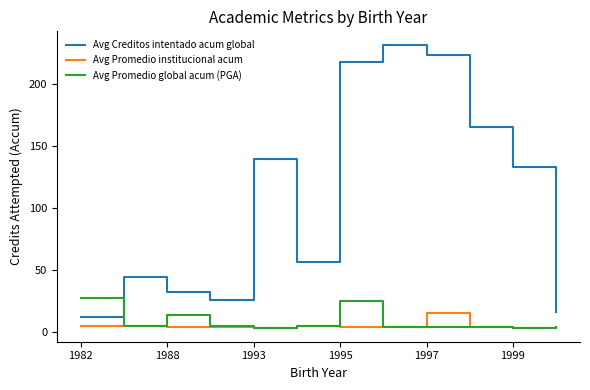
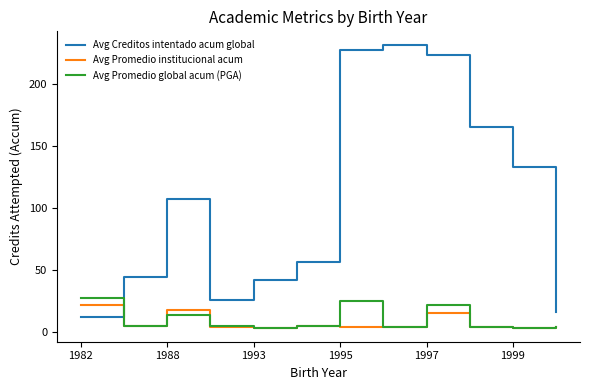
Avg Promedio institucional acum, 1982: 4 -> 22
Avg Creditos intentado acum global, 1988: 32 -> 107
Avg Promedio institucional acum, 1988: 4 -> 18
Avg Creditos intentado acum global, 1993: 139 -> 42
Avg Creditos intentado acum global, 1995: 218 -> 227
Avg Promedio global acum (PGA), 1997: 4 -> 22
